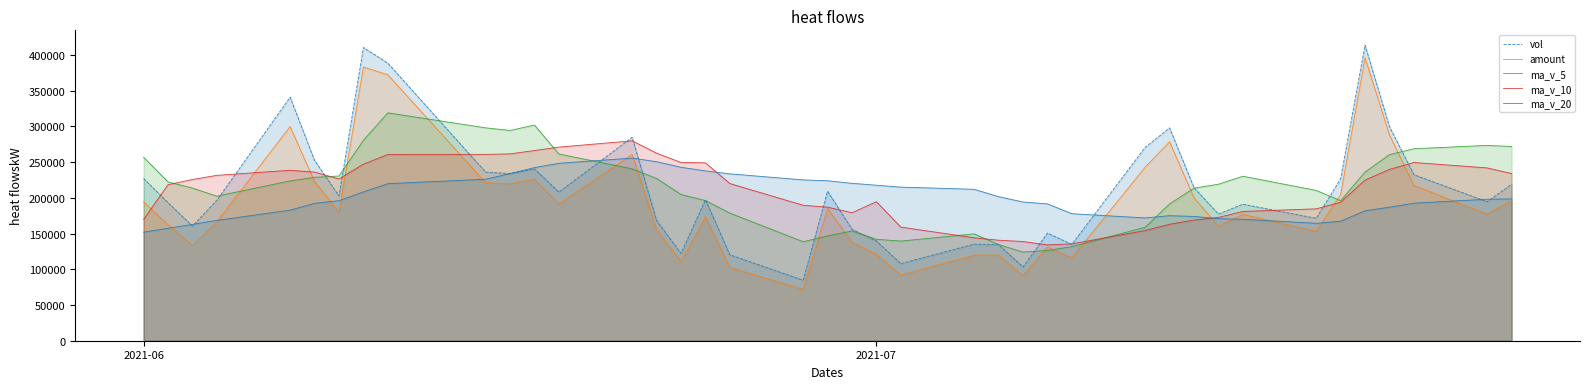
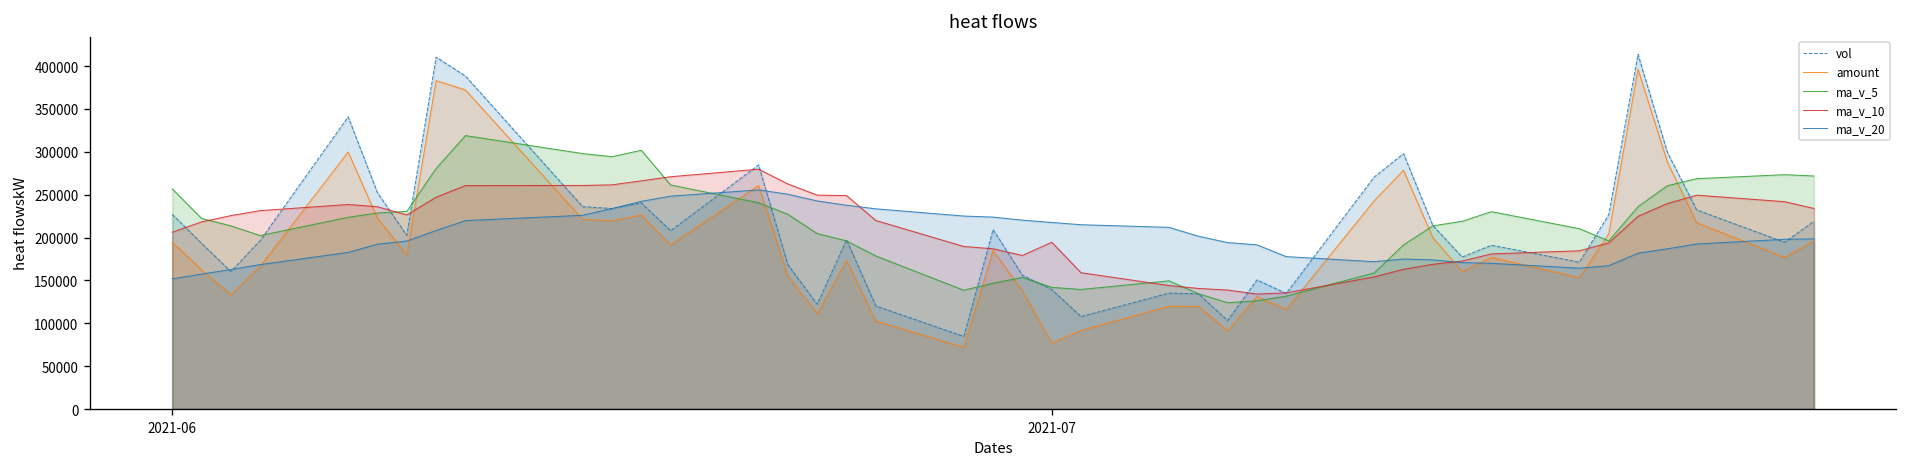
ma_v_10, 2021-06: 170000 -> 210000
amount, 2021-07: 120000 -> 80000
